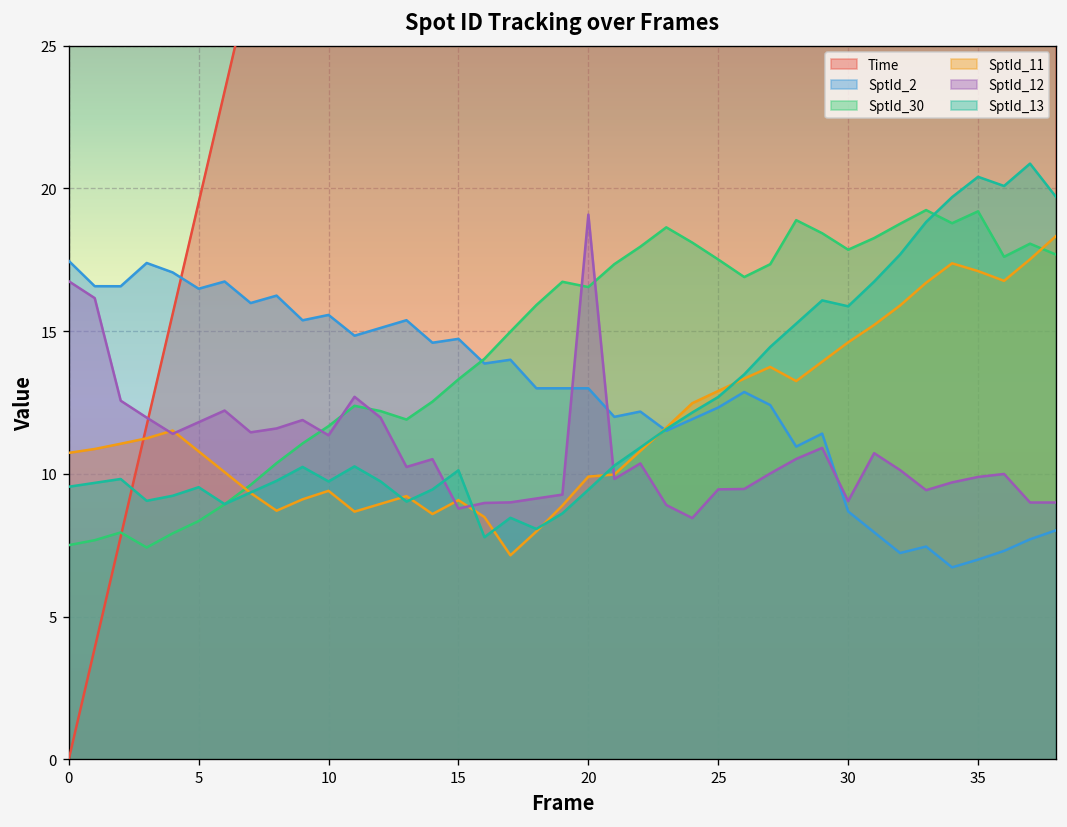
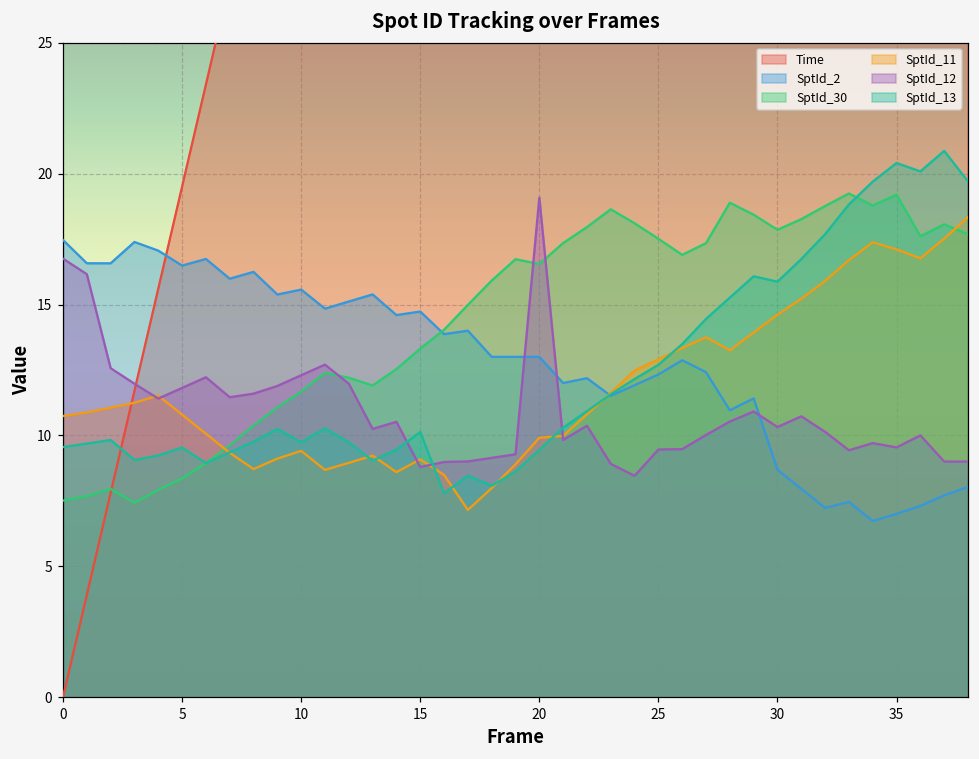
SptId_12, 10: 11.4 -> 12.3
SptId_12, 30: 9.1 -> 10.3
SptId_12, 35: 9.9 -> 9.5
